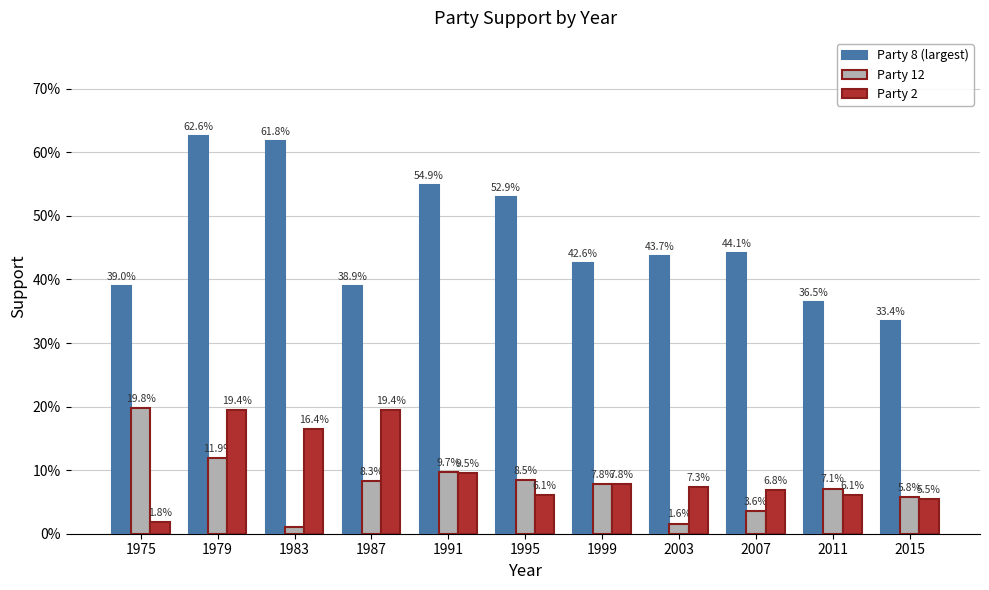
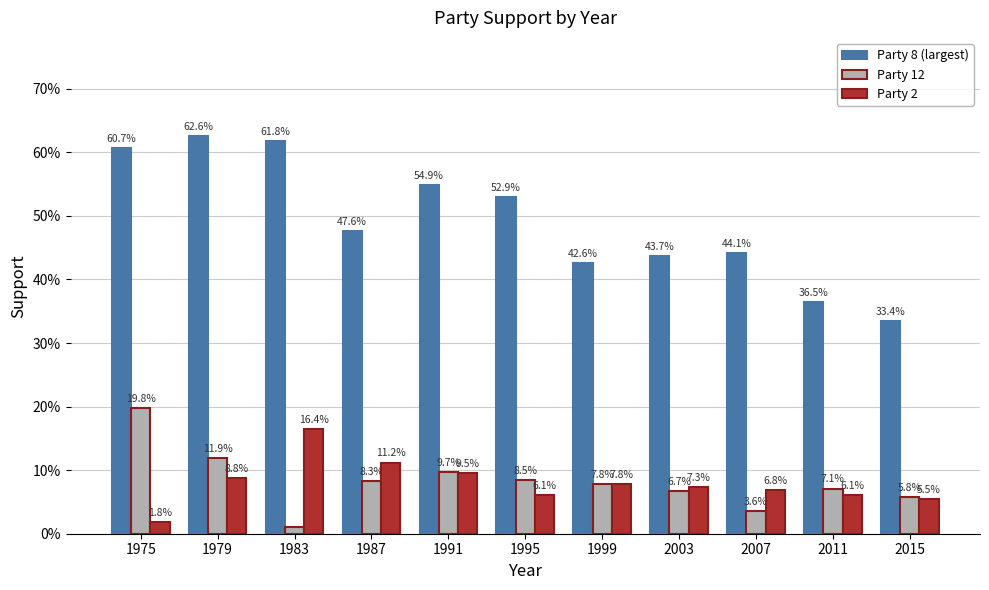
Party 8 (largest), 1975: 39.0% -> 60.7%
Party 2, 1979: 19.4% -> 8.8%
Party 8 (largest), 1987: 38.9% -> 47.6%
Party 2, 1987: 19.4% -> 11.2%
Party 12, 2003: 1.6% -> 6.7%
